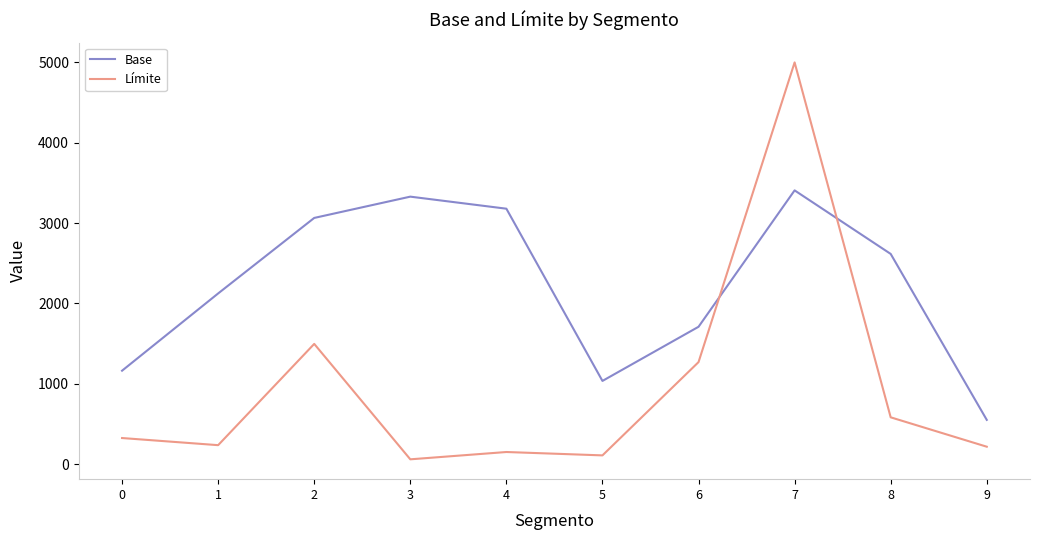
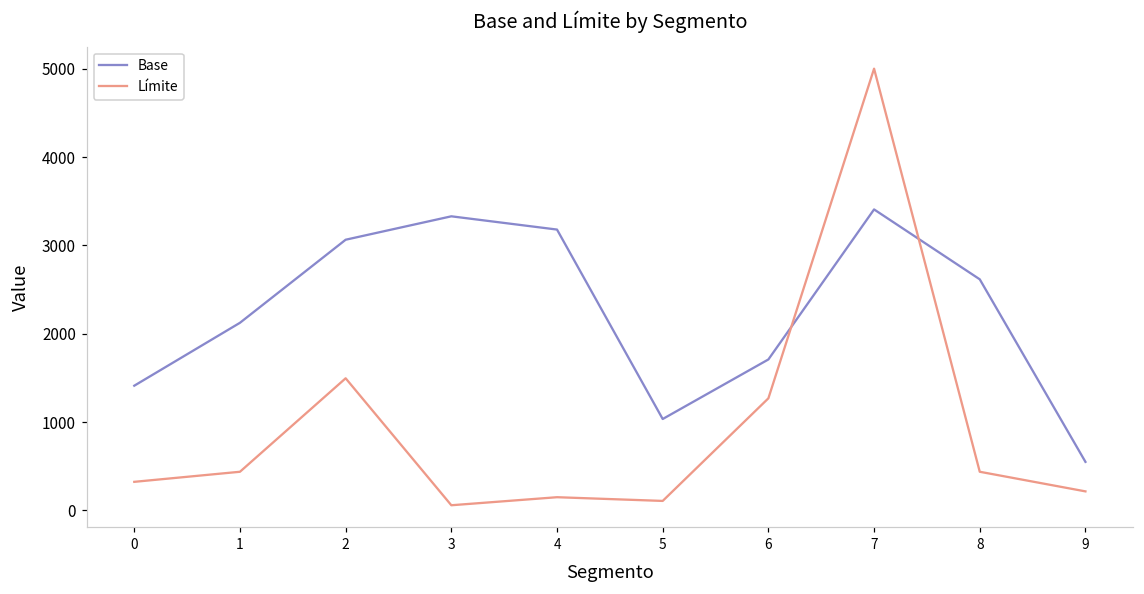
Base, 0: 1200 -> 1400
Límite, 1: 200 -> 400
Límite, 8: 600 -> 400
